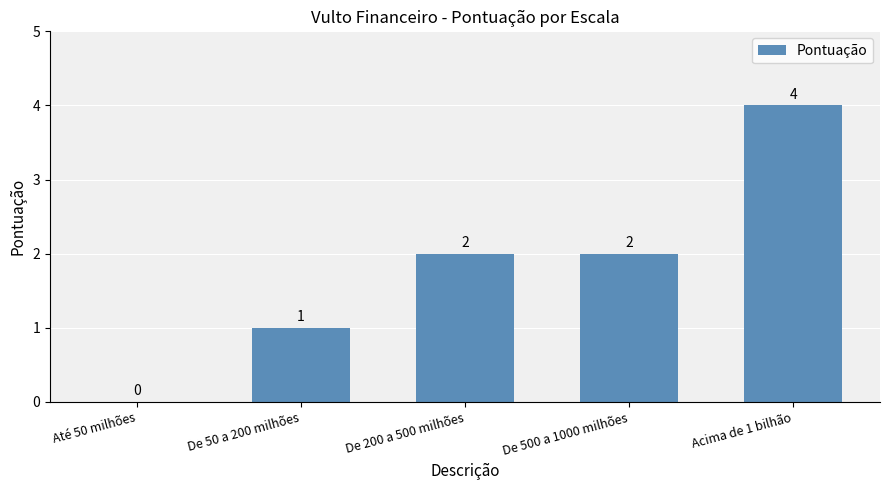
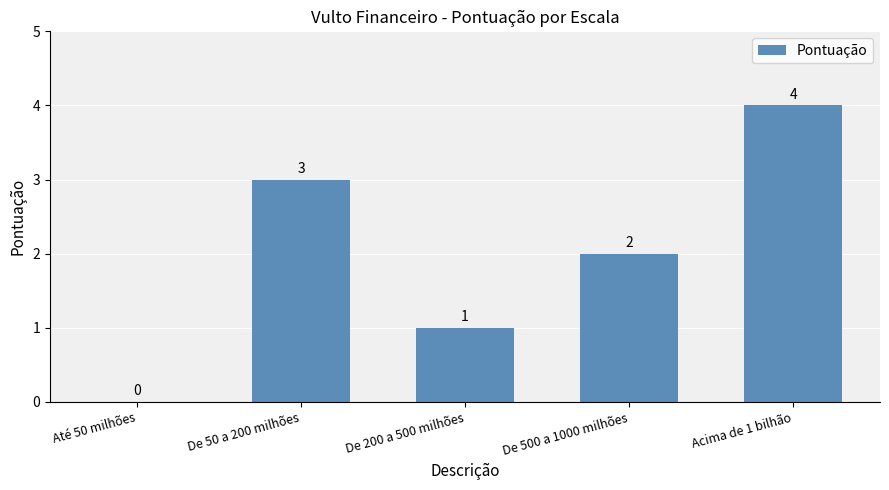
De 50 a 200 milhões: 1 -> 3
De 200 a 500 milhões: 2 -> 1
